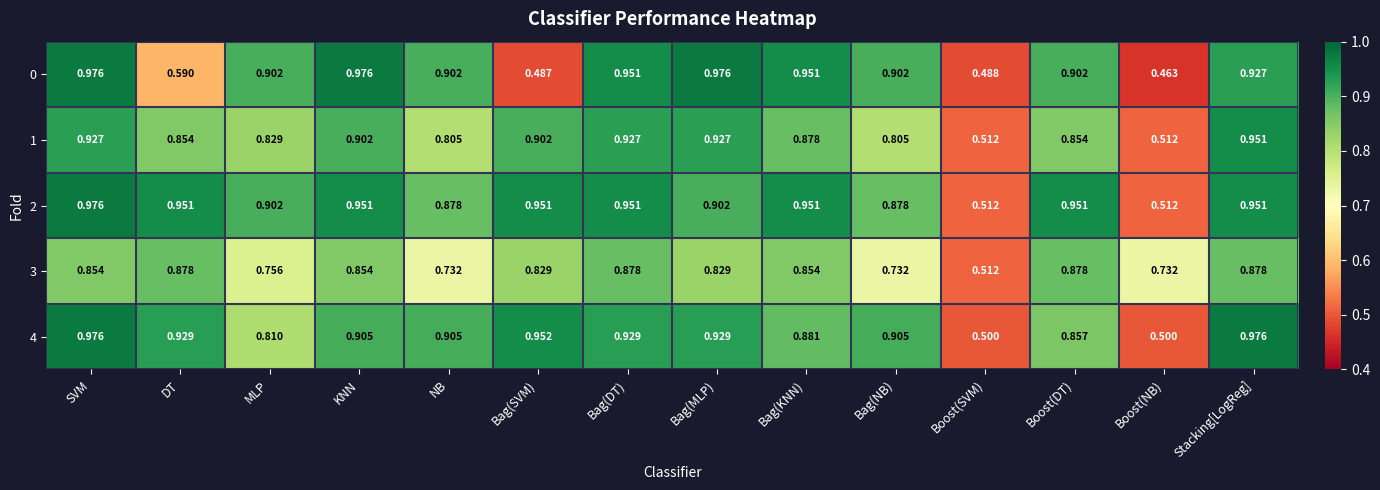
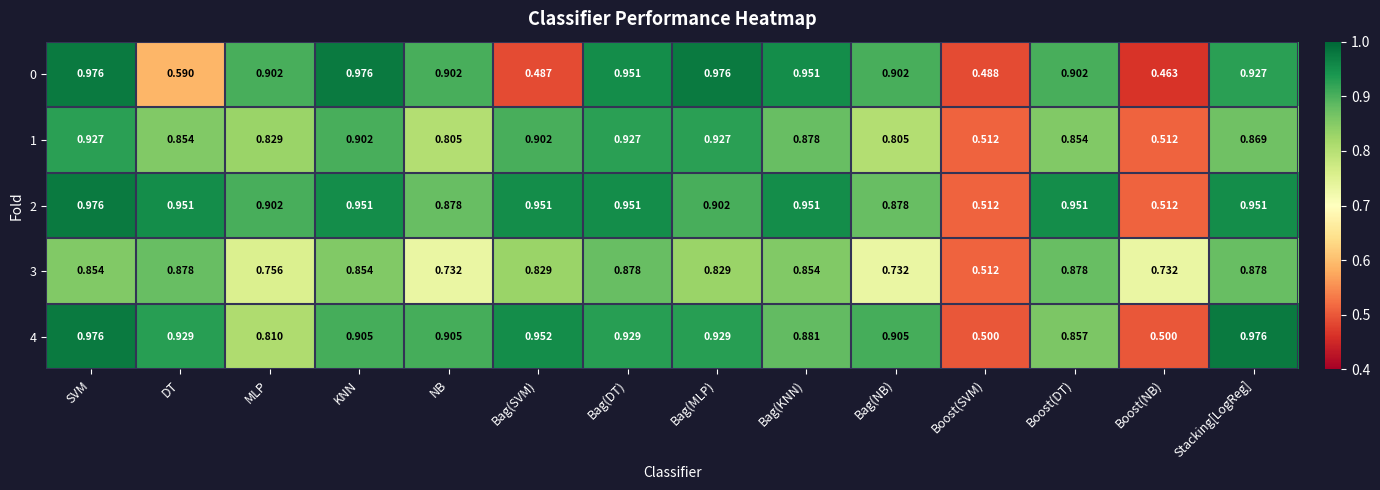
1, Stacking[LogReg]: 0.951 -> 0.869
